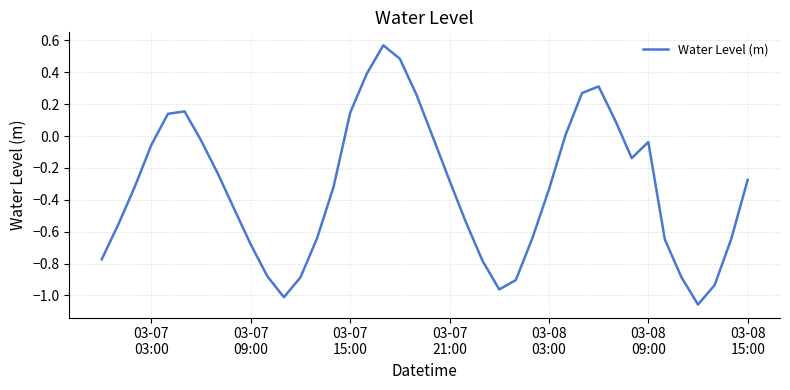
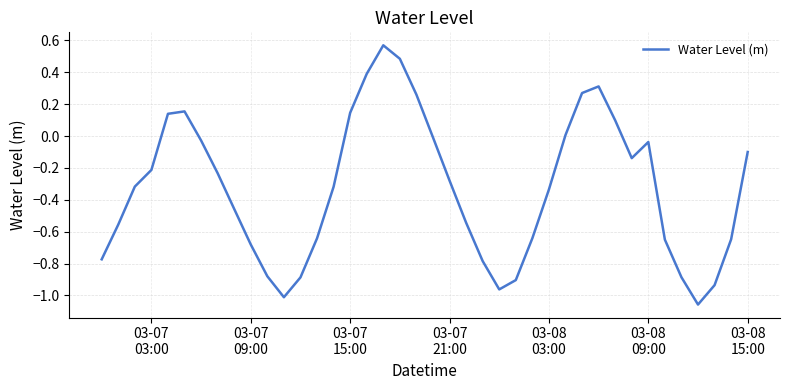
03-07 03:00: -0.06 -> -0.21
03-08 15:00: -0.27 -> -0.10
